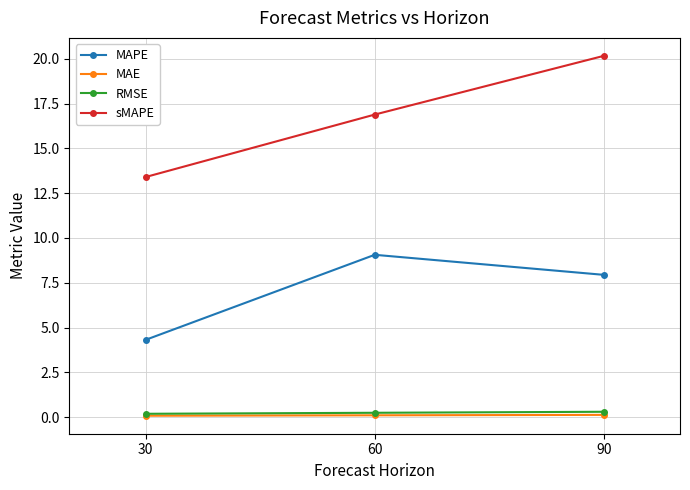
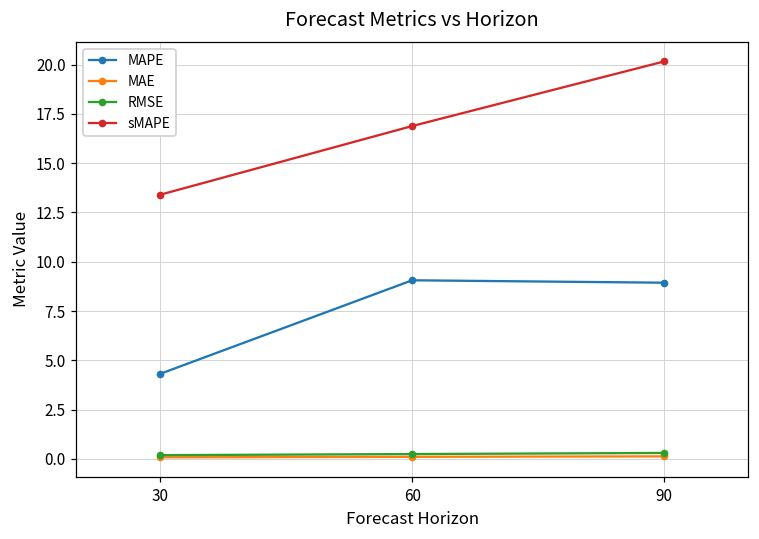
MAPE, 90: 7.9 -> 8.9
